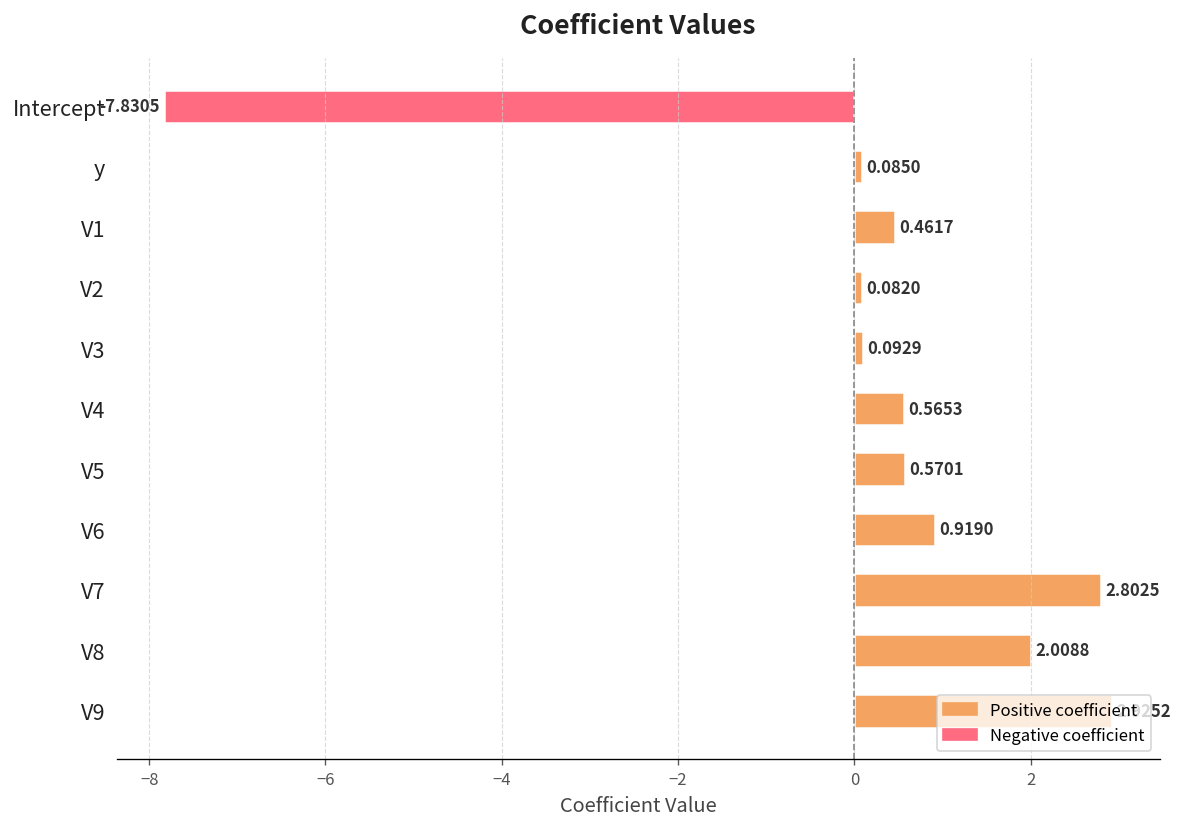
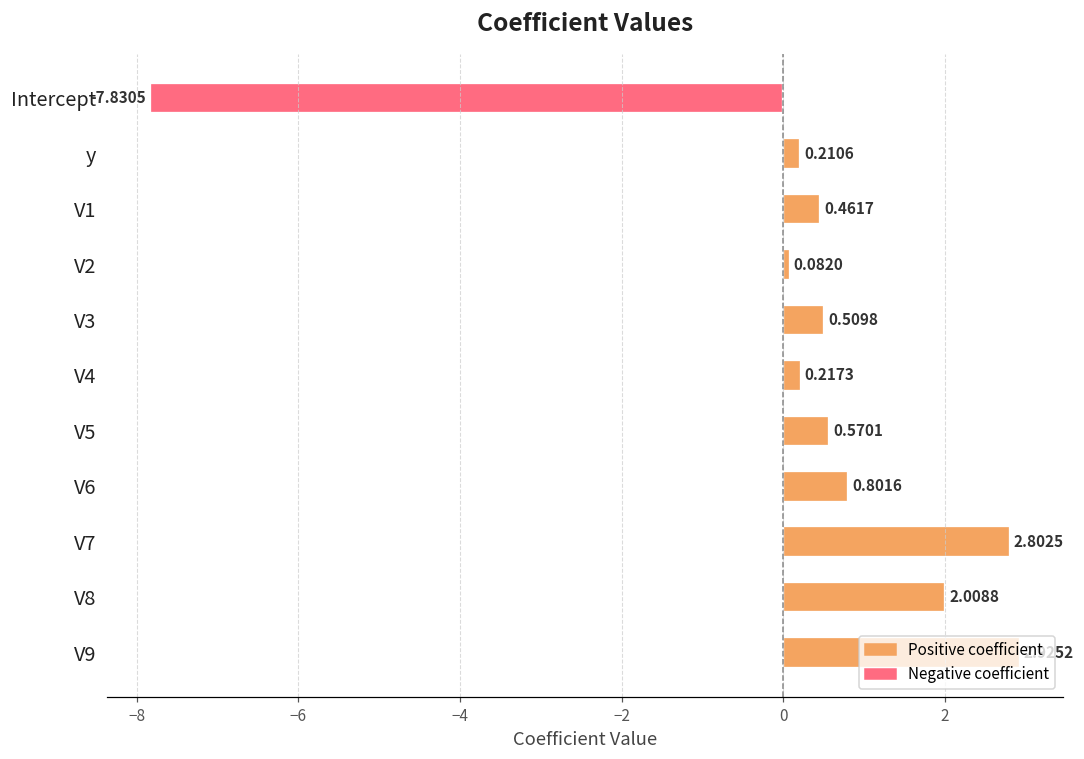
y: 0.0850 -> 0.2106
V3: 0.0929 -> 0.5098
V4: 0.5653 -> 0.2173
V6: 0.9190 -> 0.8016
